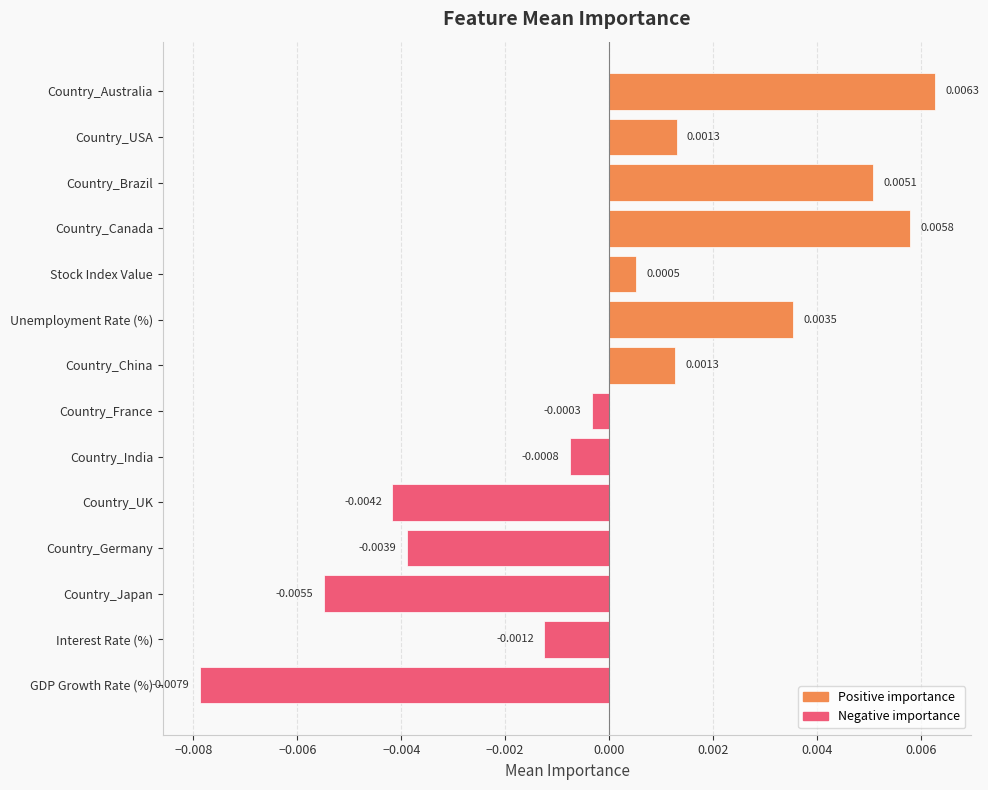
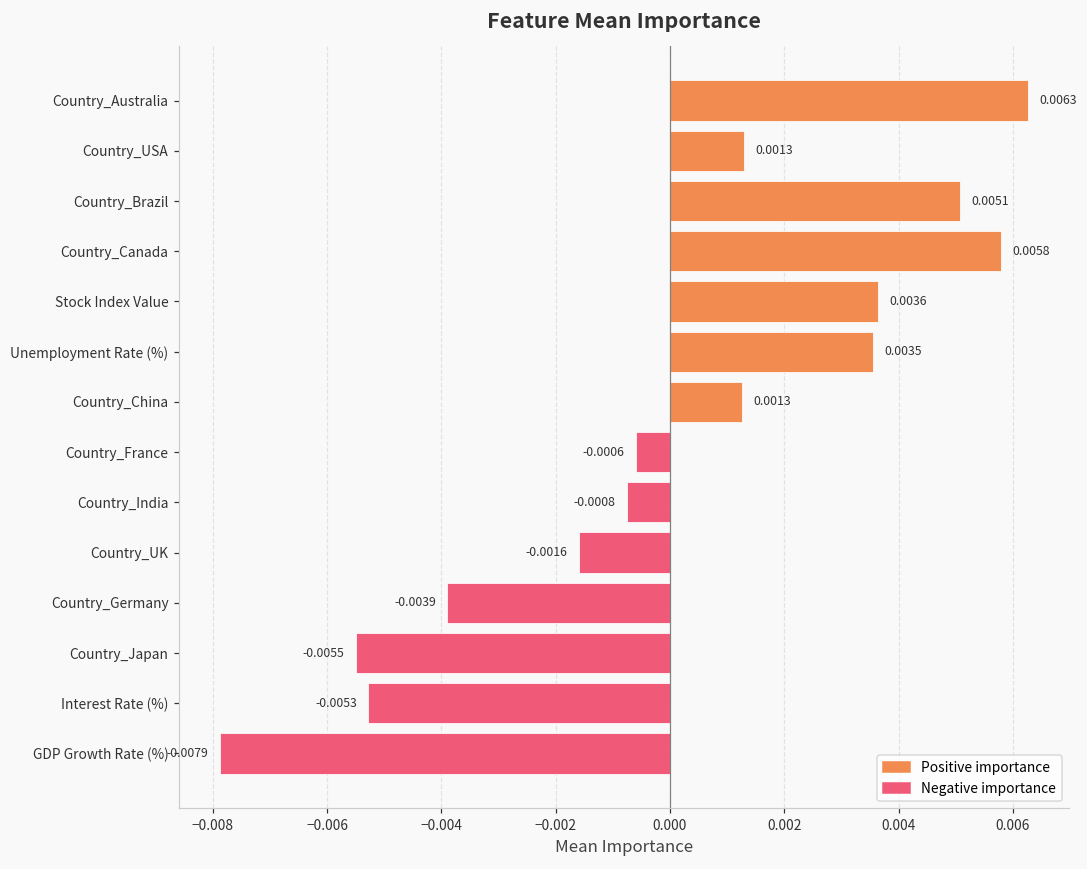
Stock Index Value: 0.0005 -> 0.0036
Country_France: -0.0003 -> -0.0006
Country_UK: -0.0042 -> -0.0016
Interest Rate (%): -0.0012 -> -0.0053
